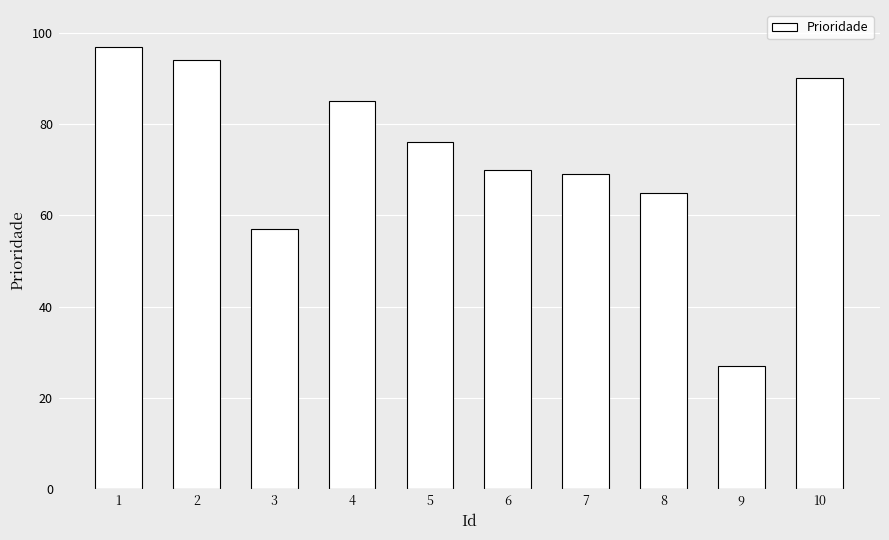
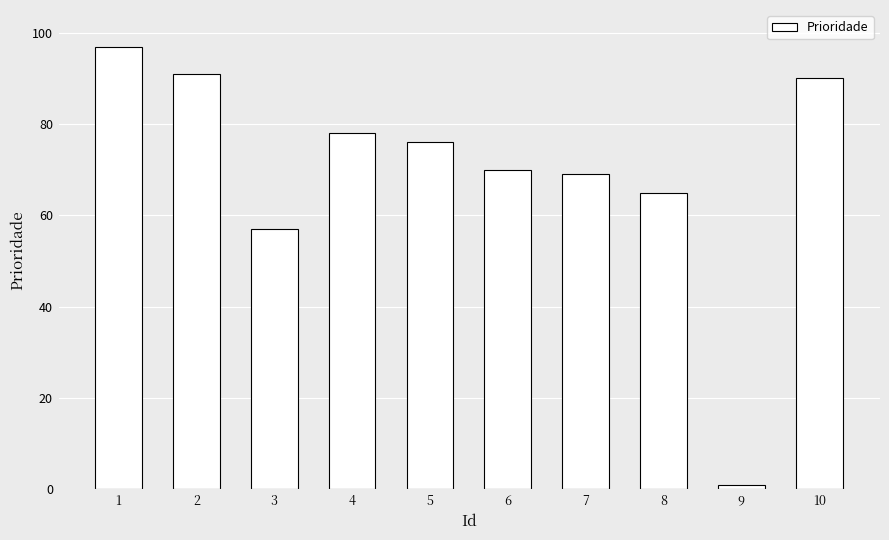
2: 94 -> 91
4: 85 -> 78
9: 27 -> 1
